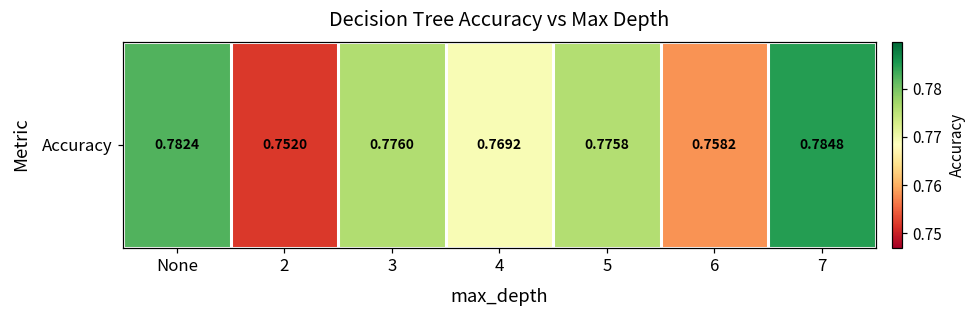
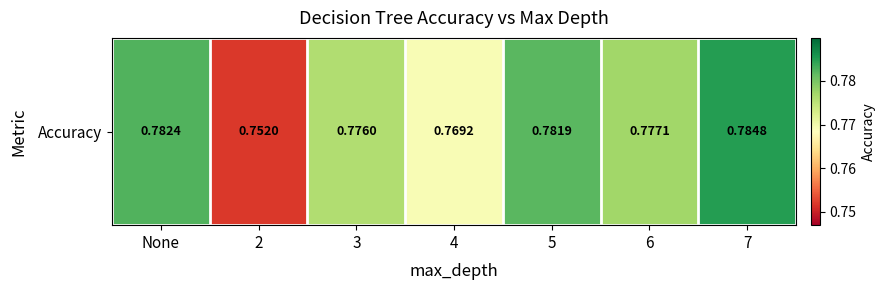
Accuracy, 5: 0.7758 -> 0.7819
Accuracy, 6: 0.7582 -> 0.7771
